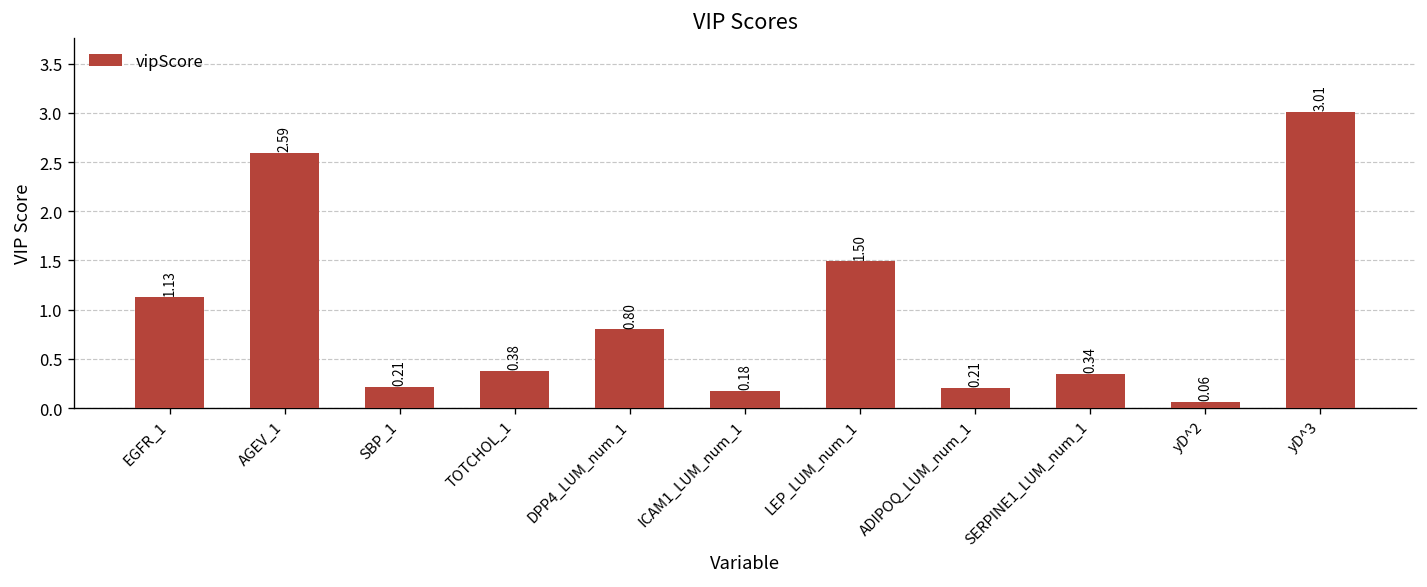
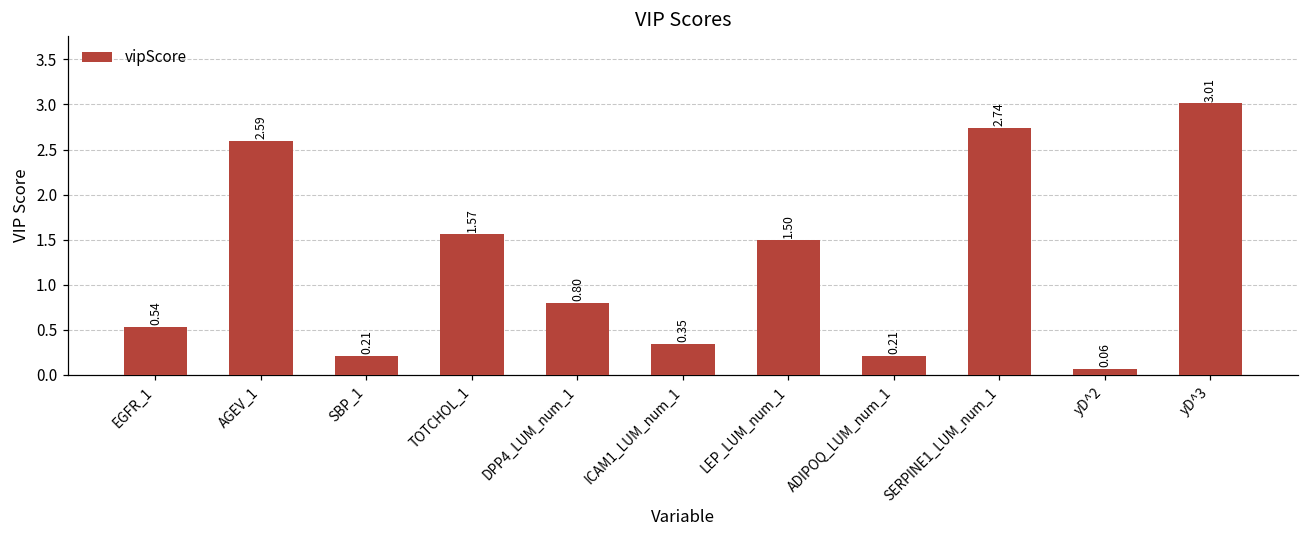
EGFR_1: 1.13 -> 0.54
TOTCHOL_1: 0.38 -> 1.57
ICAM1_LUM_num_1: 0.18 -> 0.35
SERPINE1_LUM_num_1: 0.34 -> 2.74
